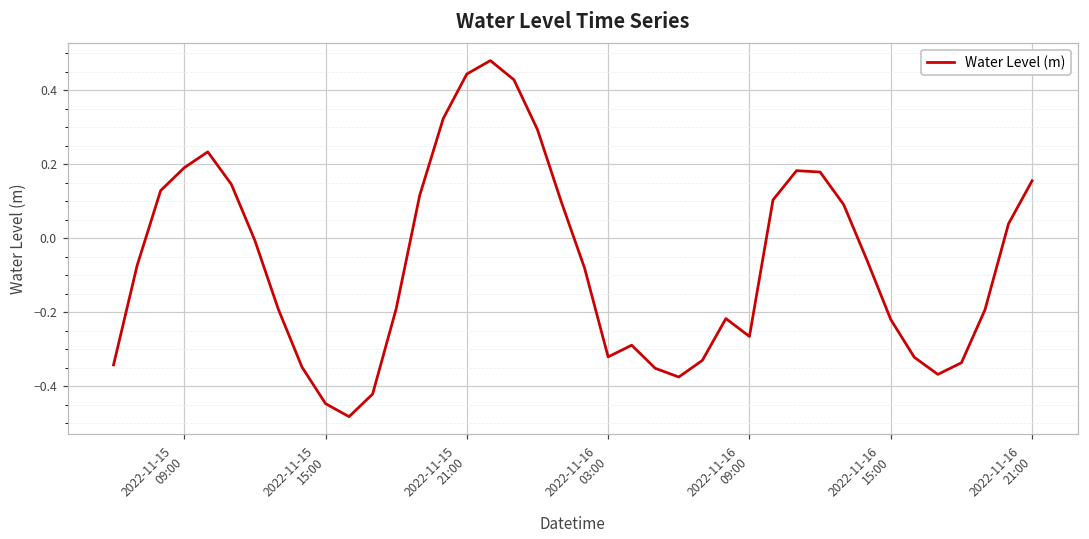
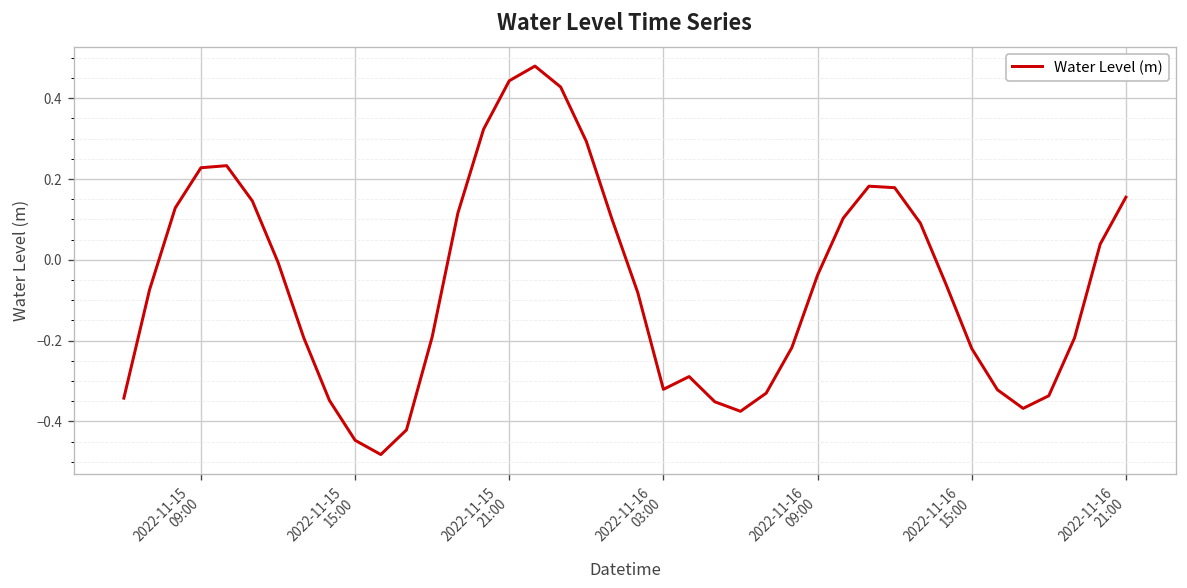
2022-11-15 09:00: 0.19 -> 0.23
2022-11-16 09:00: -0.27 -> -0.04
